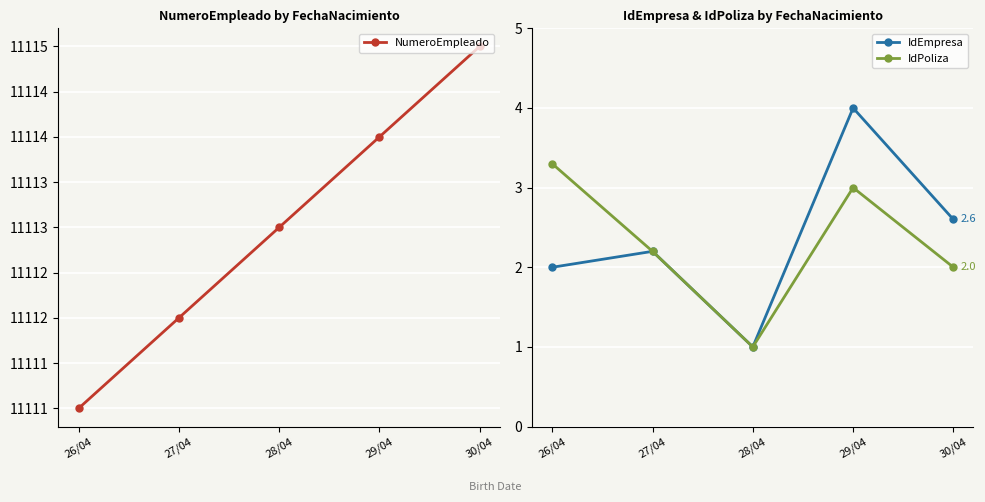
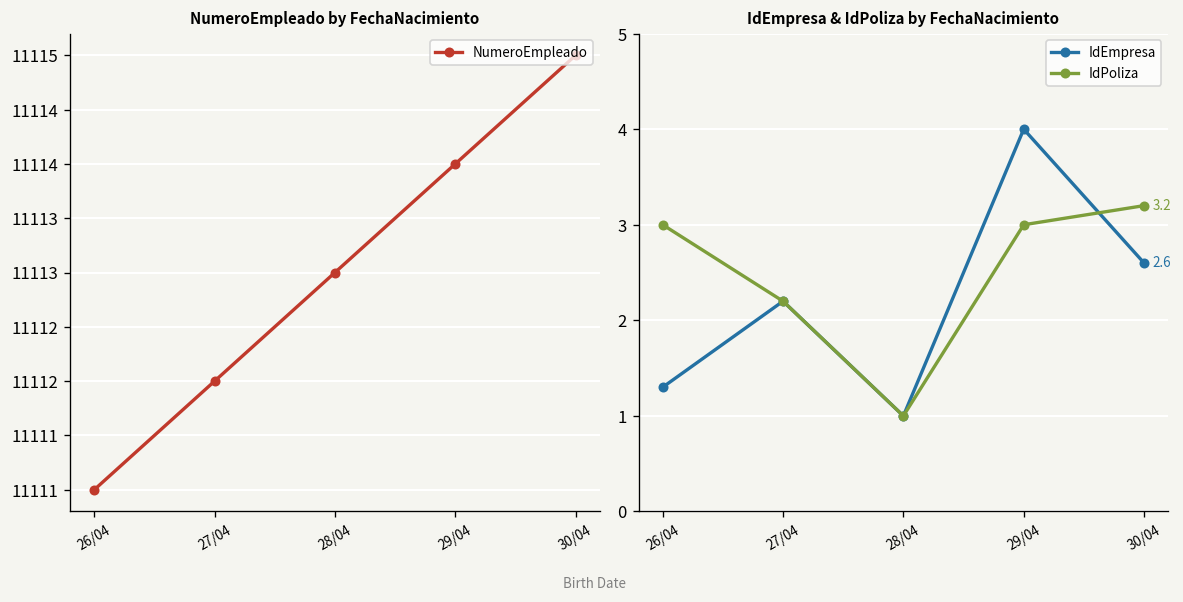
IdEmpresa & IdPoliza by FechaNacimiento, IdEmpresa, 26/04: 2.0 -> 1.3
IdEmpresa & IdPoliza by FechaNacimiento, IdPoliza, 26/04: 3.3 -> 3.0
IdEmpresa & IdPoliza by FechaNacimiento, IdPoliza, 30/04: 2.0 -> 3.2
